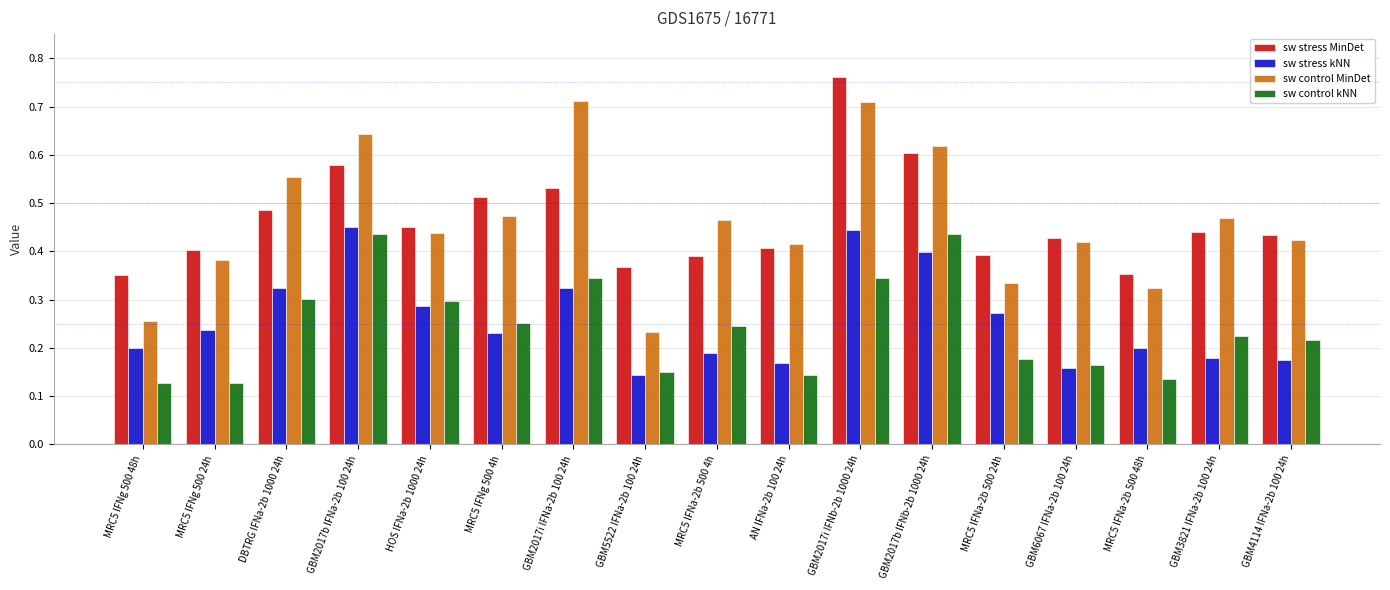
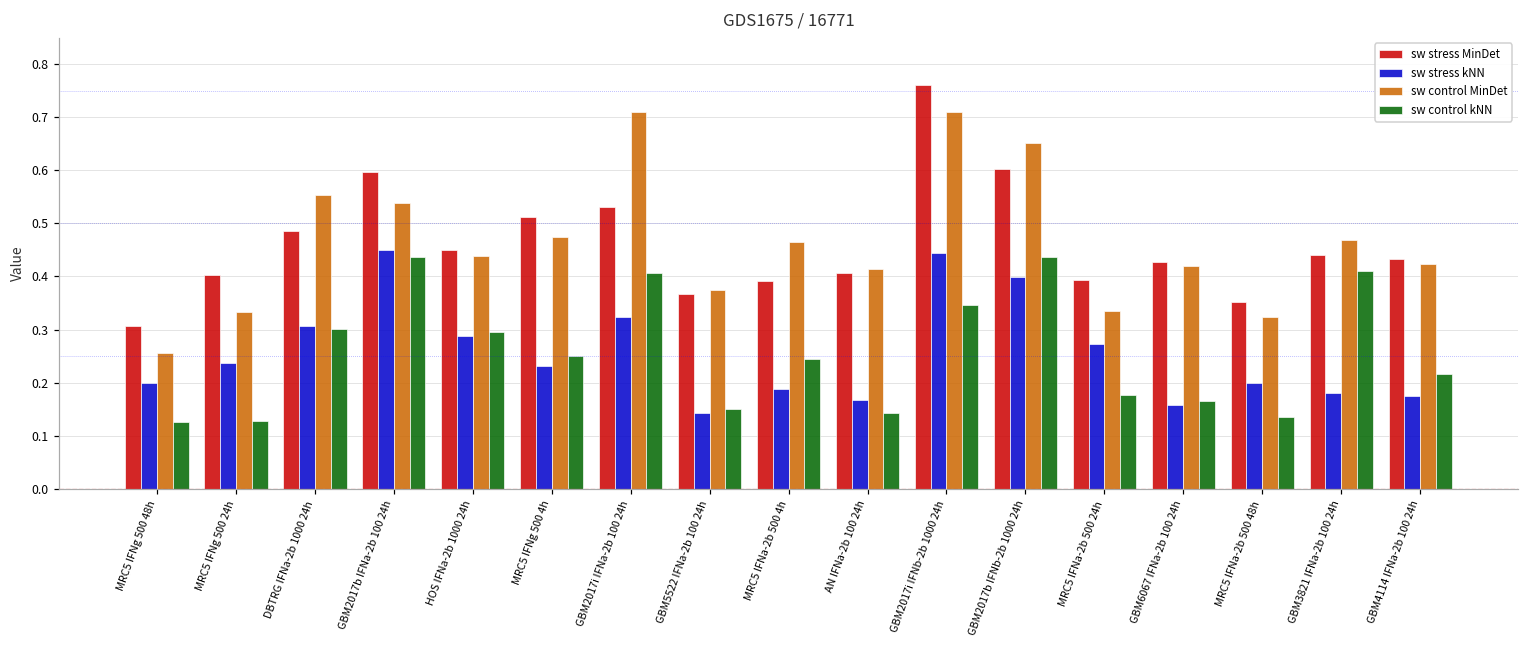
sw stress MinDet, MRC5 IFNg 500 48h: 0.35 -> 0.31
sw control MinDet, MRC5 IFNg 500 24h: 0.38 -> 0.33
sw stress kNN, DBTRG IFNa-2b 1000 24h: 0.33 -> 0.31
sw stress MinDet, GBM2017b IFNa-2b 100 24h: 0.58 -> 0.60
sw control MinDet, GBM2017b IFNa-2b 100 24h: 0.64 -> 0.54
sw control kNN, GBM2017i IFNa-2b 100 24h: 0.35 -> 0.41
sw control MinDet, GBM5522 IFNa-2b 100 24h: 0.23 -> 0.38
sw control MinDet, GBM2017b IFNb-2b 1000 24h: 0.62 -> 0.65
sw control kNN, GBM3821 IFNa-2b 100 24h: 0.22 -> 0.41
